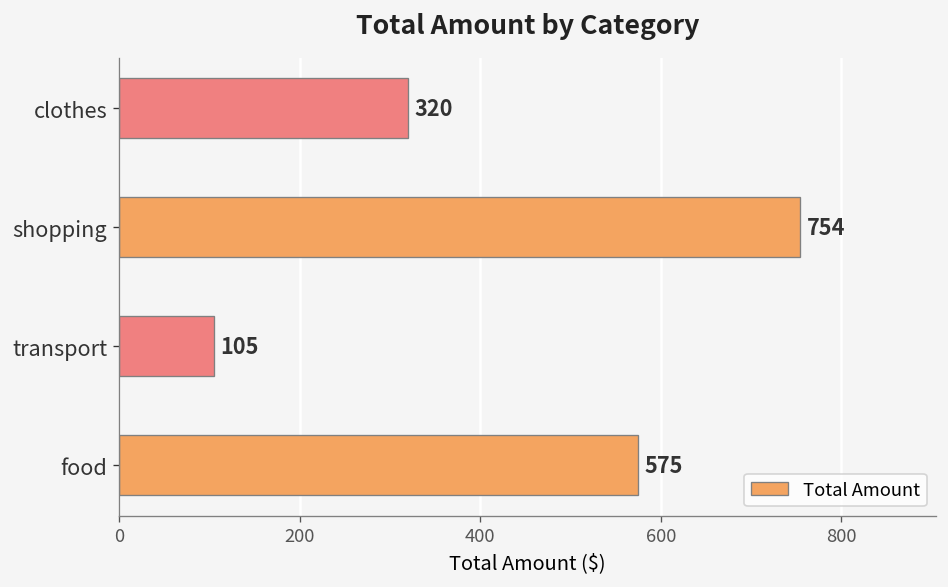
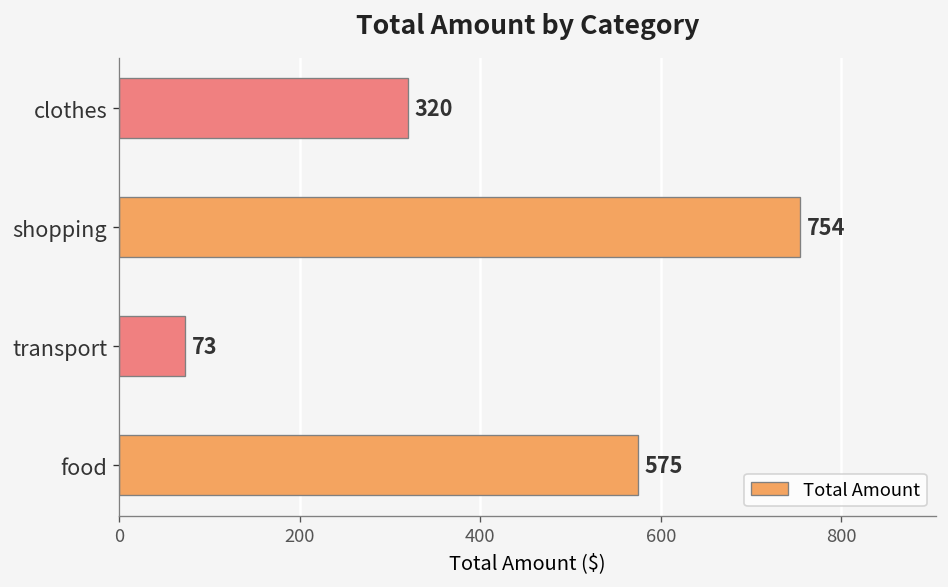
transport: 105 -> 73
